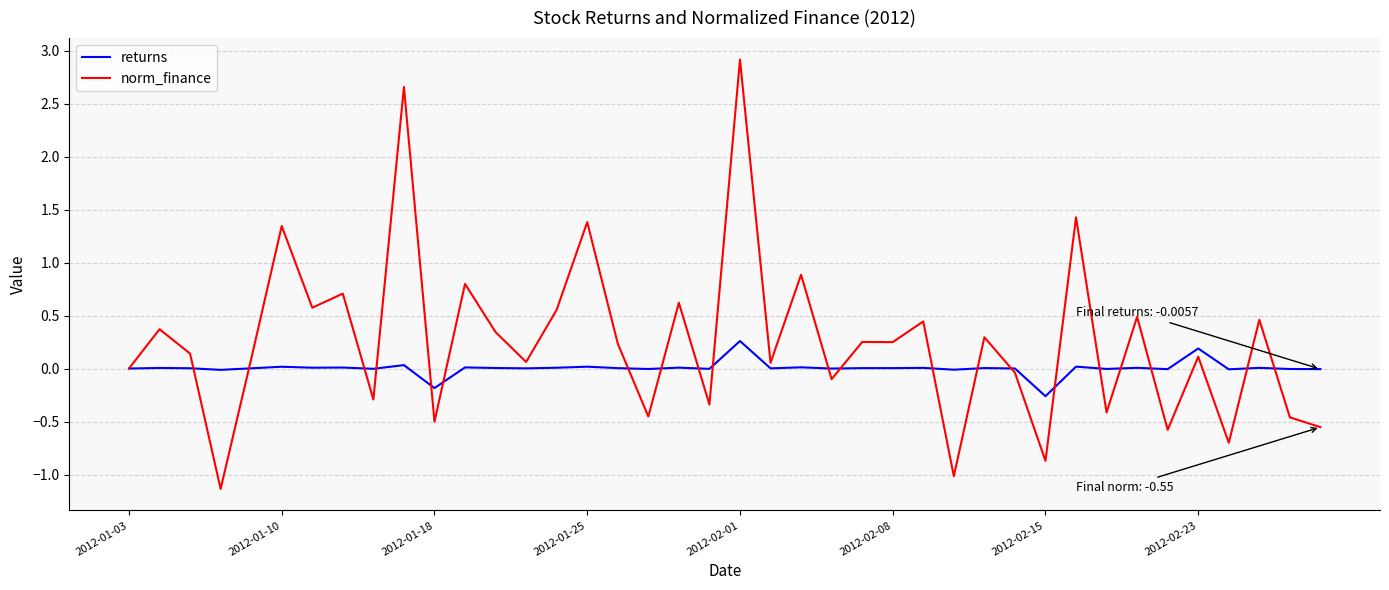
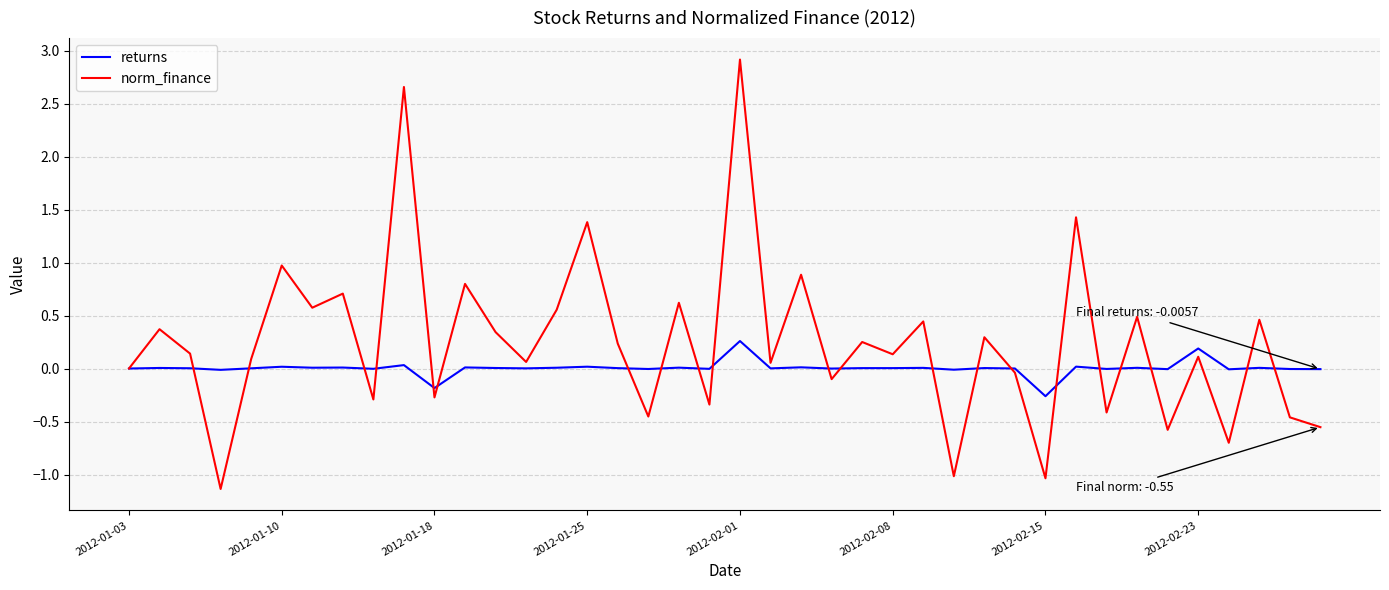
norm_finance, 2012-01-10: 1.34 -> 0.97
norm_finance, 2012-01-18: -0.50 -> -0.27
norm_finance, 2012-02-08: 0.25 -> 0.13
norm_finance, 2012-02-15: -0.87 -> -1.04
